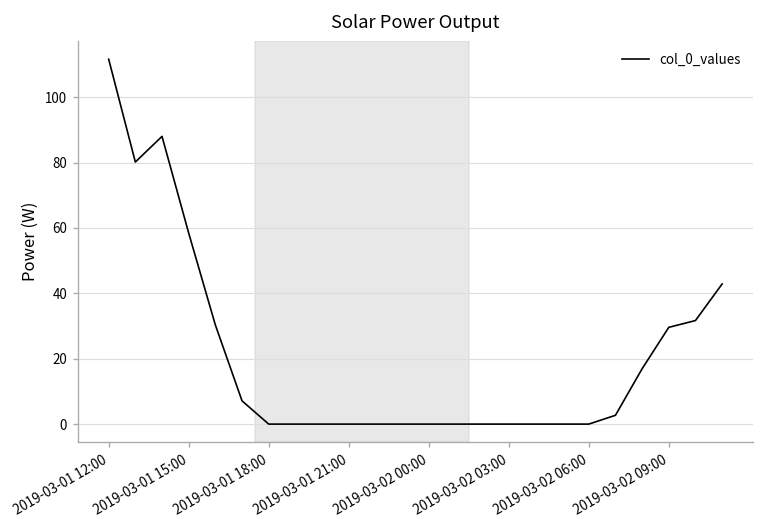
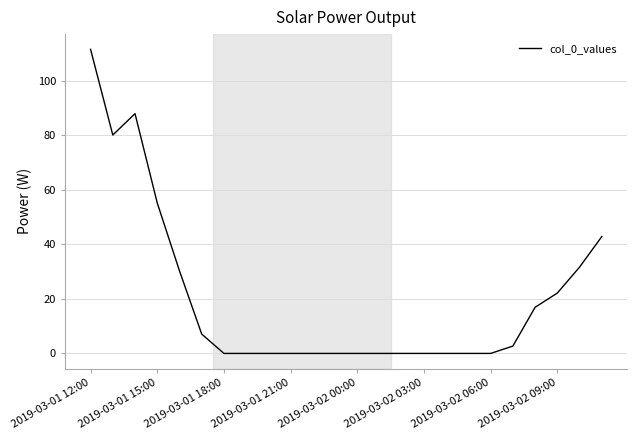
2019-03-01 15:00: 58 -> 55
2019-03-02 09:00: 30 -> 22
